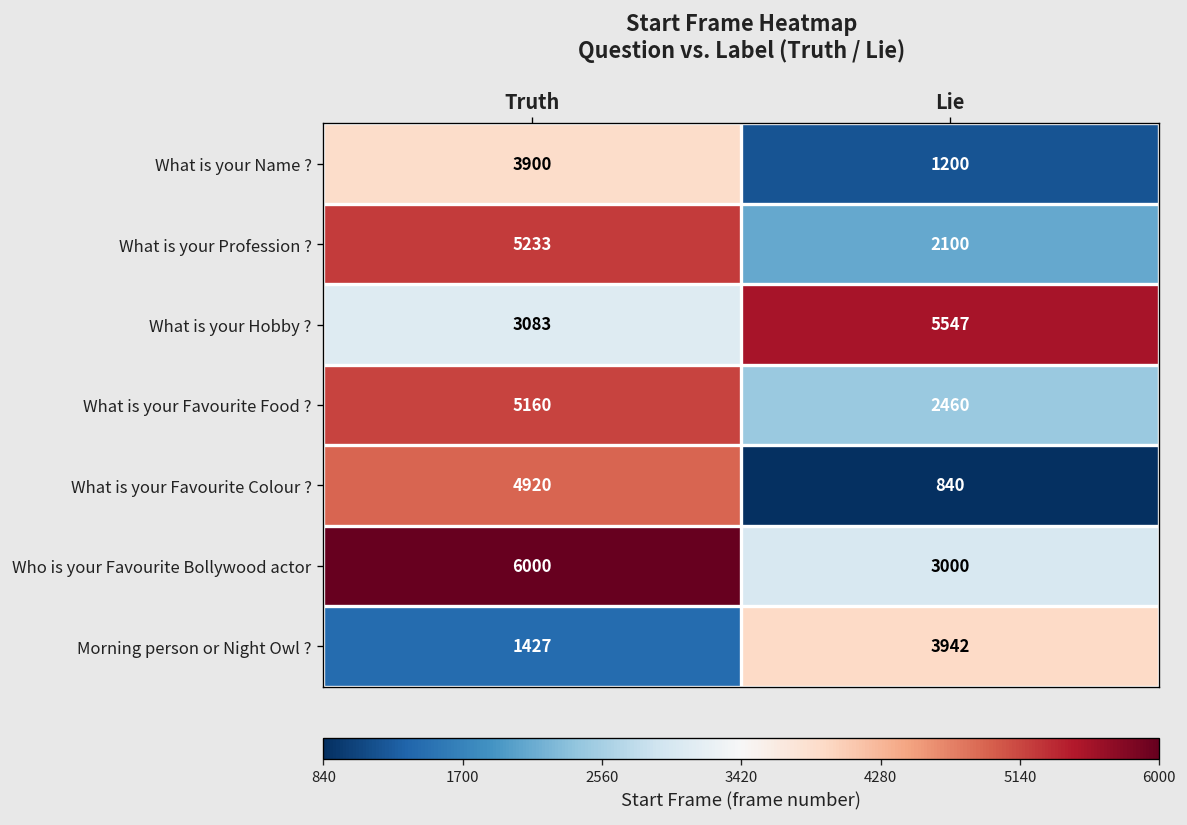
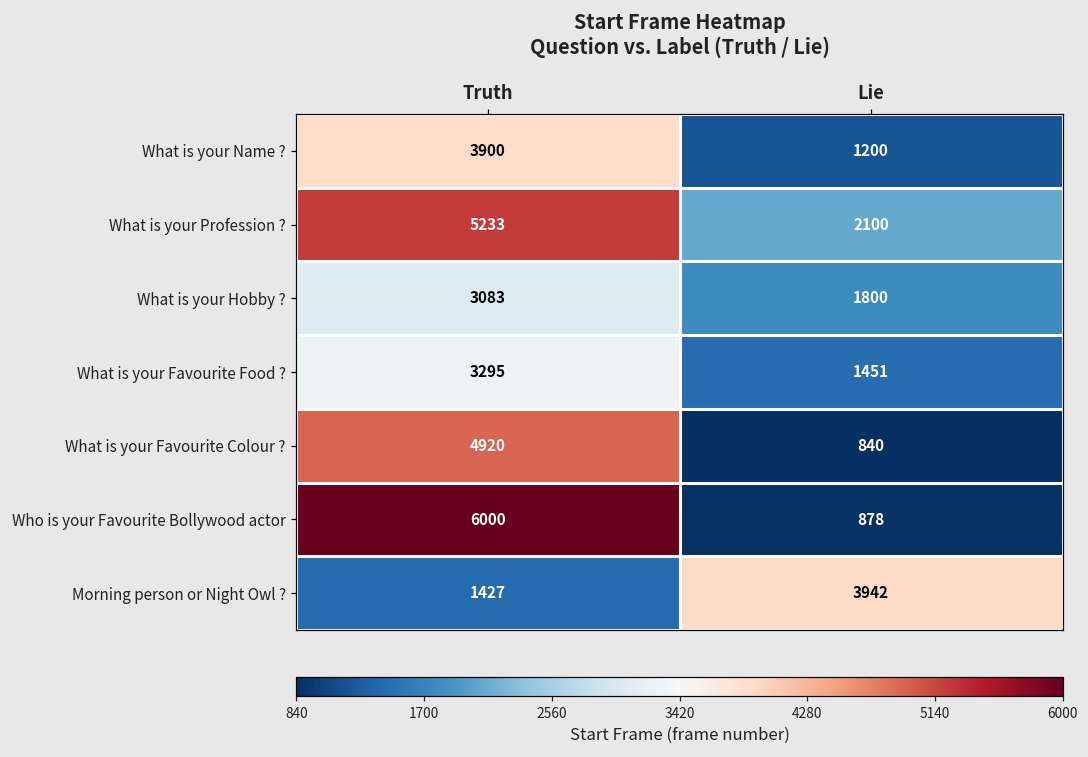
What is your Hobby ?, Lie: 5547 -> 1800
What is your Favourite Food ?, Truth: 5160 -> 3295
What is your Favourite Food ?, Lie: 2460 -> 1451
Who is your Favourite Bollywood actor, Lie: 3000 -> 878
